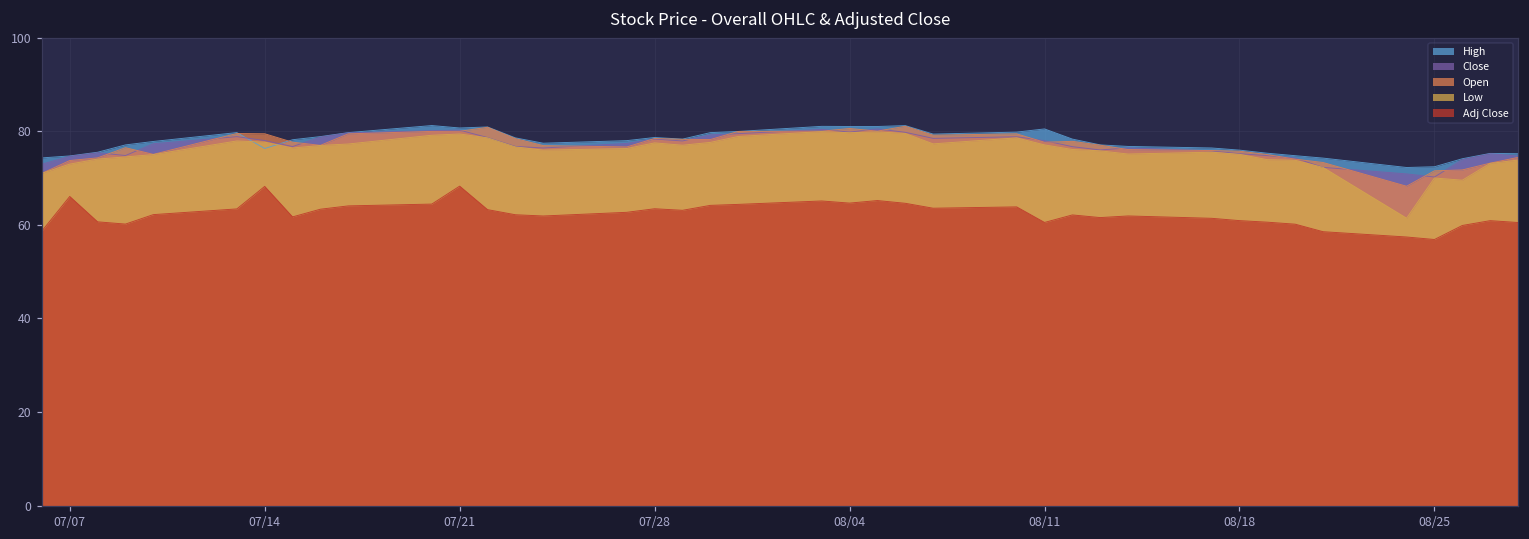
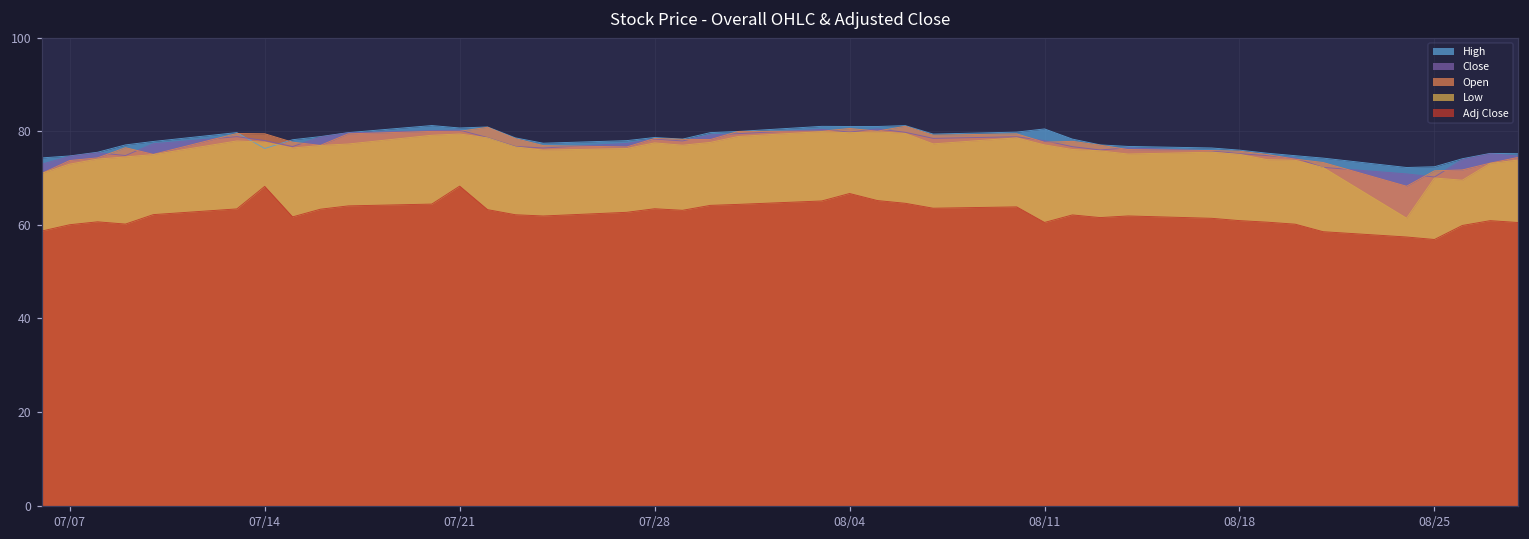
Adj Close, 07/07: 66 -> 60
Adj Close, 08/04: 65 -> 67
